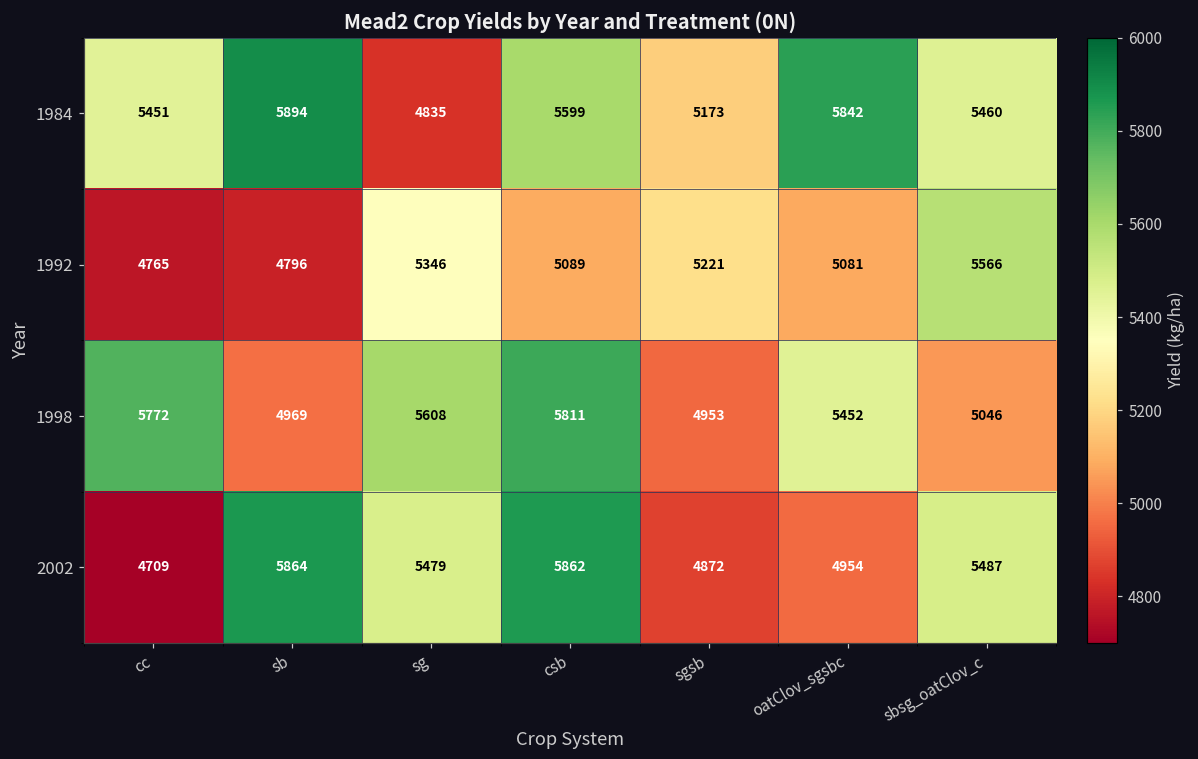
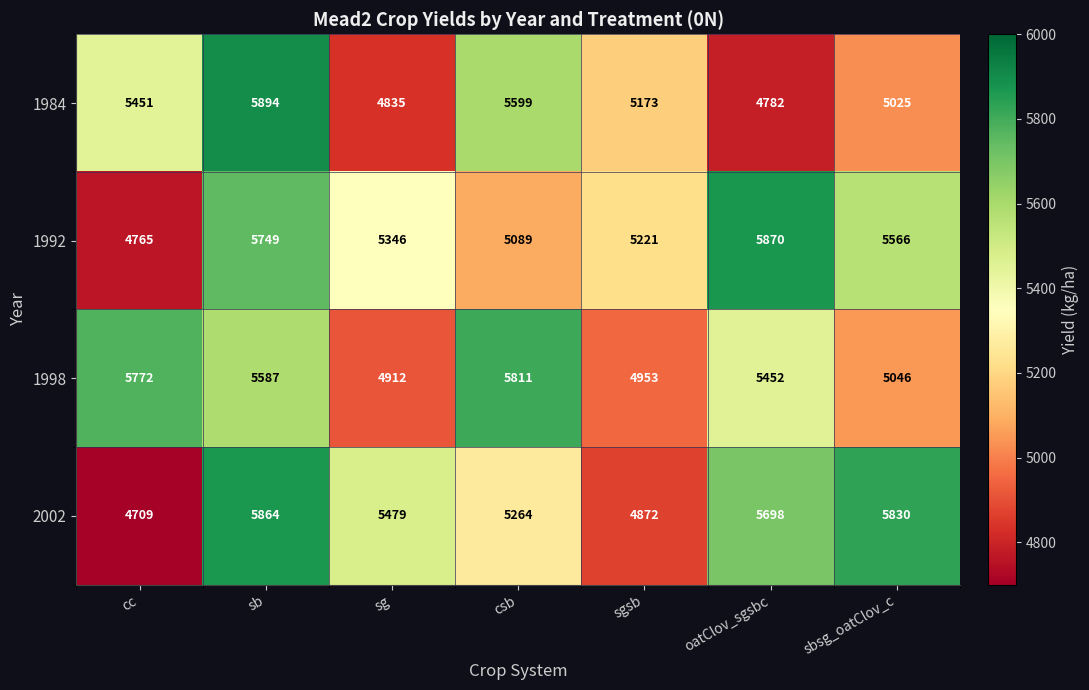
1984, oatClov_sgsbc: 5842 -> 4782
1984, sbsg_oatClov_c: 5460 -> 5025
1992, sb: 4796 -> 5749
1992, oatClov_sgsbc: 5081 -> 5870
1998, sb: 4969 -> 5587
1998, sg: 5608 -> 4912
2002, csb: 5862 -> 5264
2002, oatClov_sgsbc: 4954 -> 5698
2002, sbsg_oatClov_c: 5487 -> 5830
